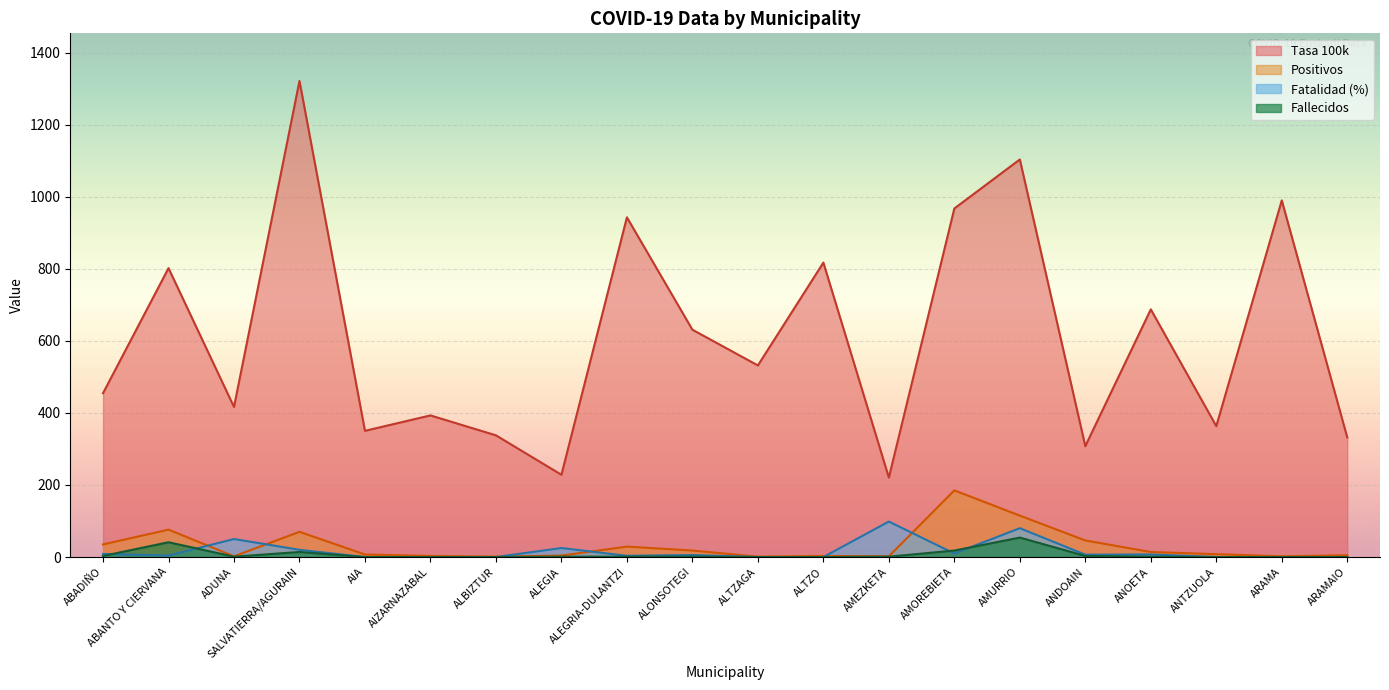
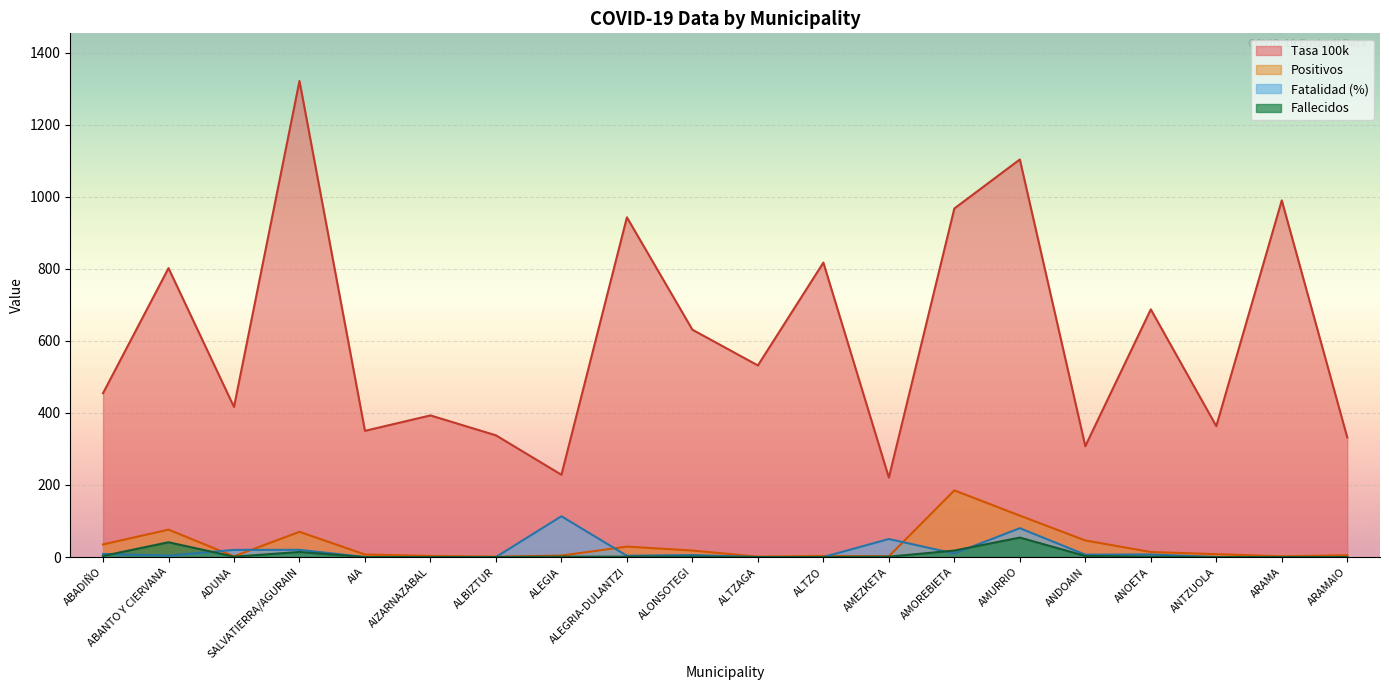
Fatalidad (%), ADUNA: 50 -> 20
Fatalidad (%), ALEGIA: 30 -> 110
Fatalidad (%), AMEZKETA: 100 -> 50
